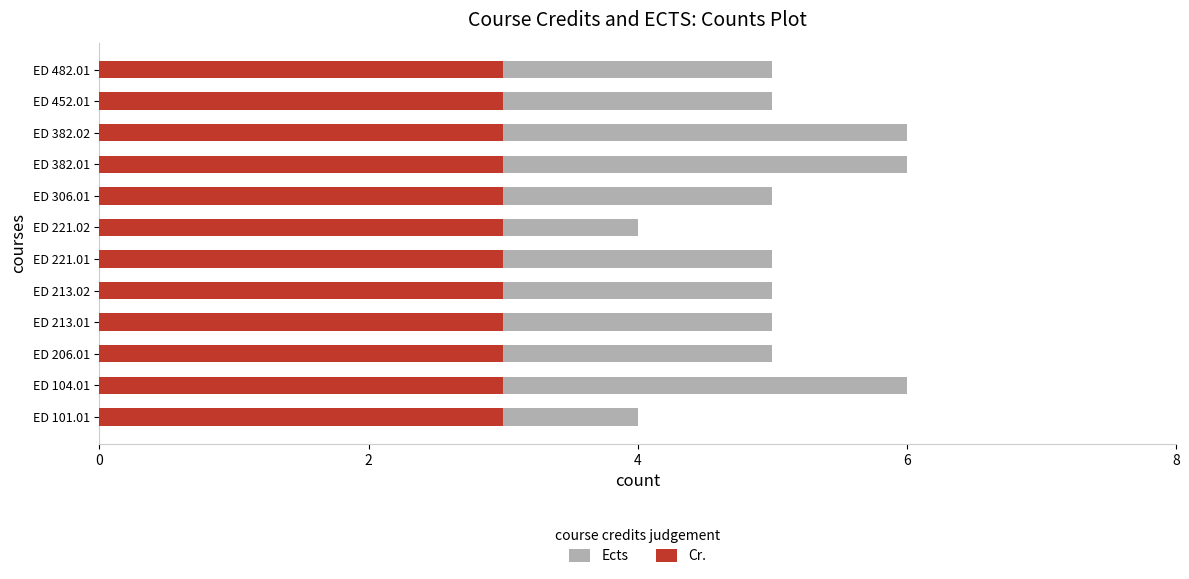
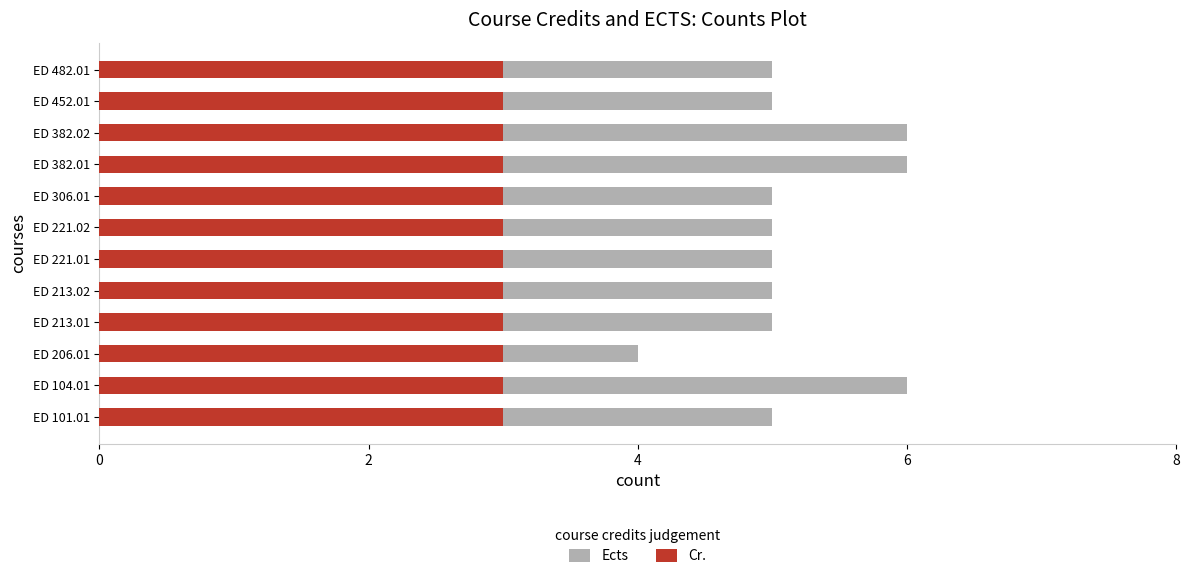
Ects, ED 221.02: 4 -> 5
Ects, ED 206.01: 5 -> 4
Ects, ED 101.01: 4 -> 5
